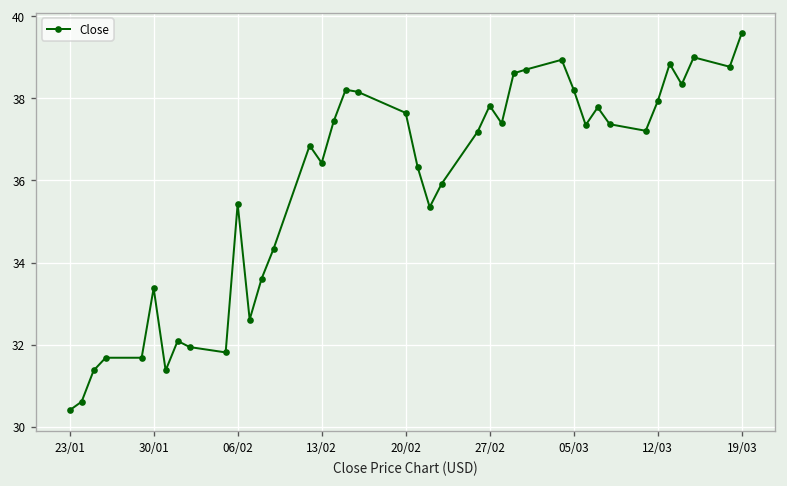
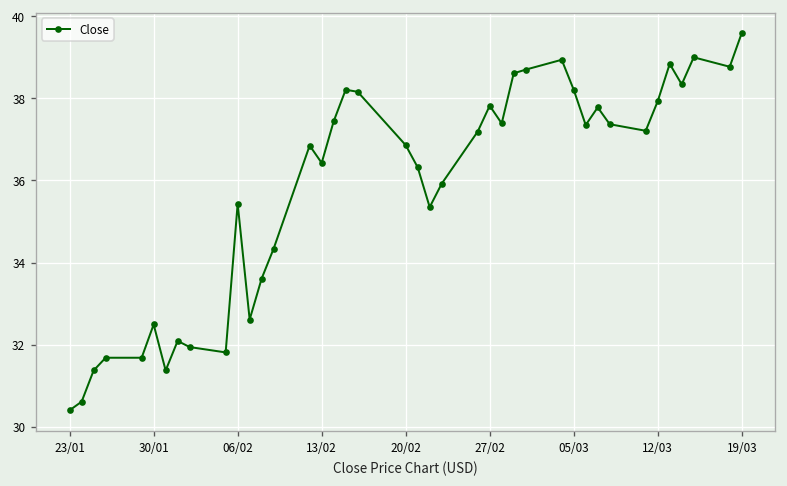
30/01: 33.4 -> 32.5
20/02: 37.6 -> 36.9
